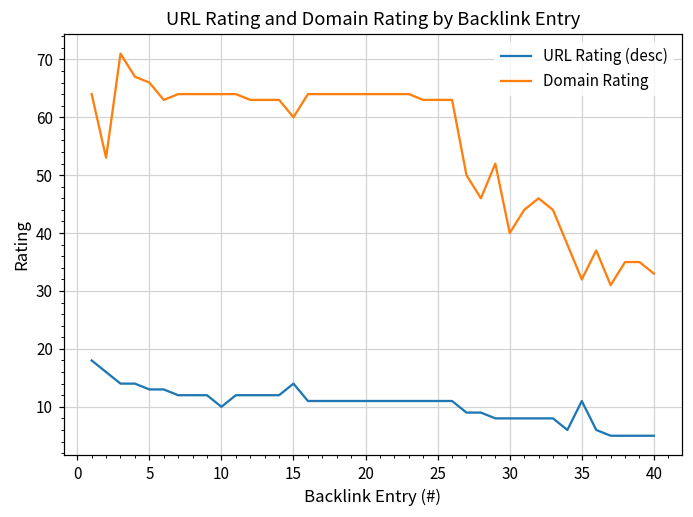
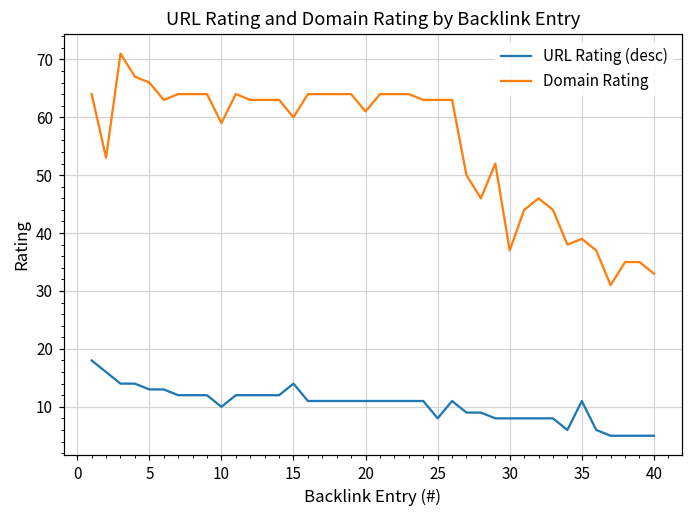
Domain Rating, 10: 64 -> 59
Domain Rating, 20: 64 -> 61
URL Rating (desc), 25: 11 -> 8
Domain Rating, 30: 40 -> 37
Domain Rating, 35: 32 -> 39
